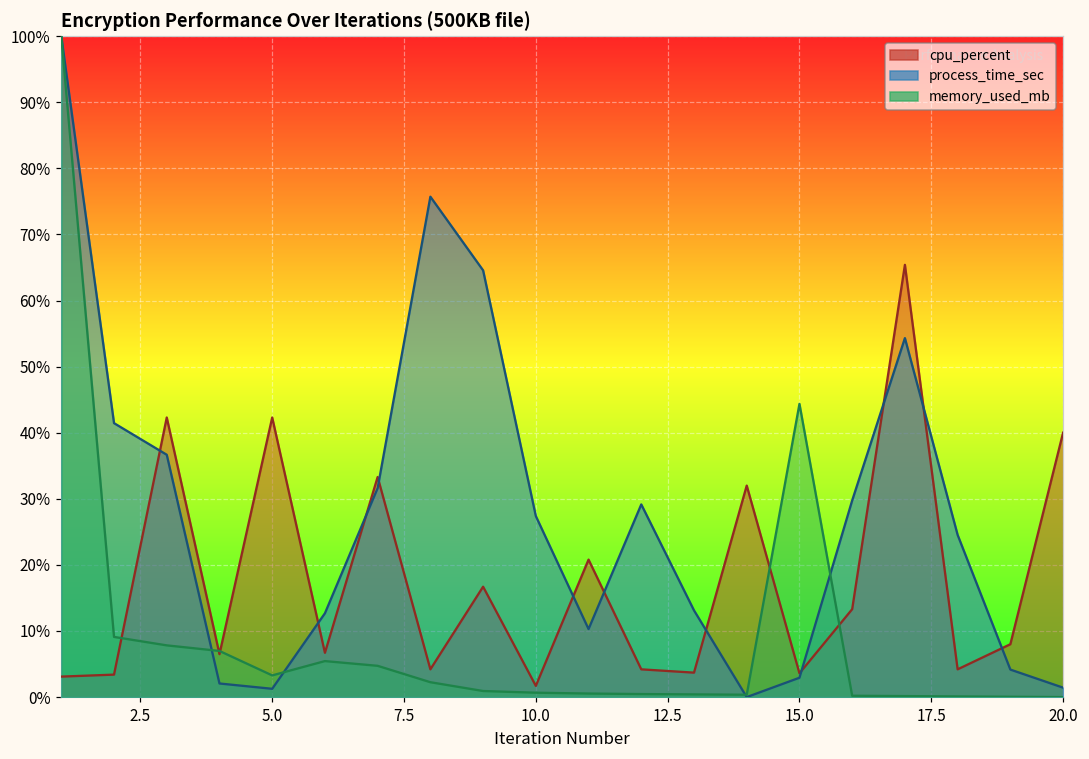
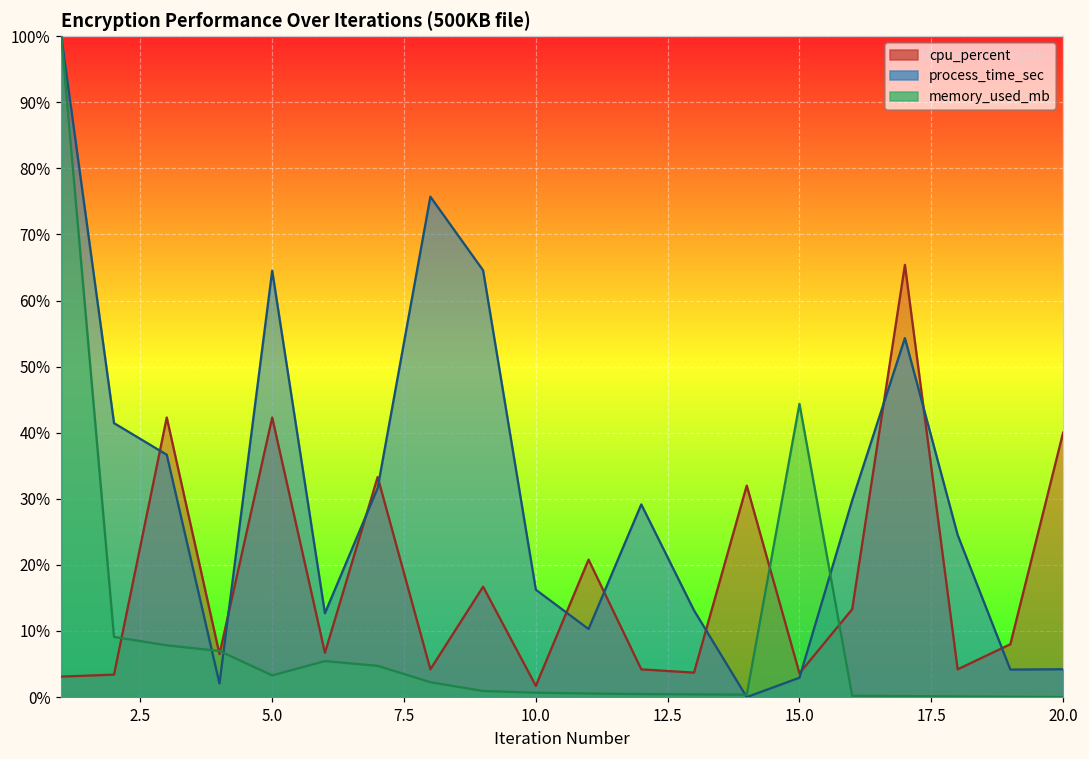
process_time_sec, 5.0: 1% -> 65%
process_time_sec, 10.0: 27% -> 16%
process_time_sec, 20.0: 1% -> 4%
